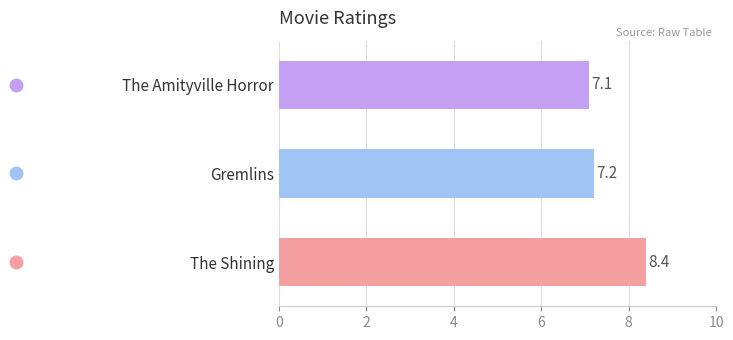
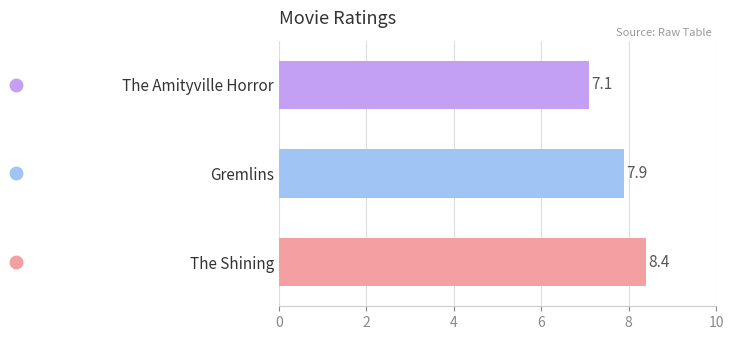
Gremlins: 7.2 -> 7.9
